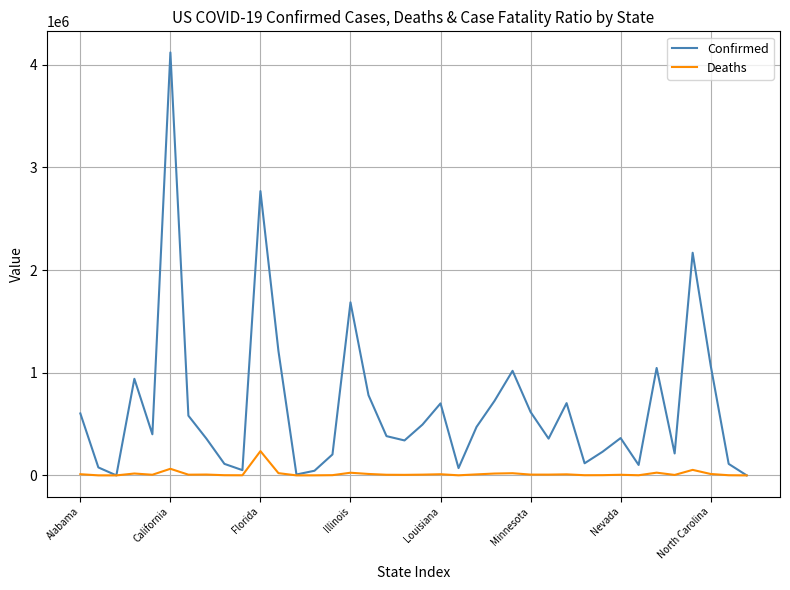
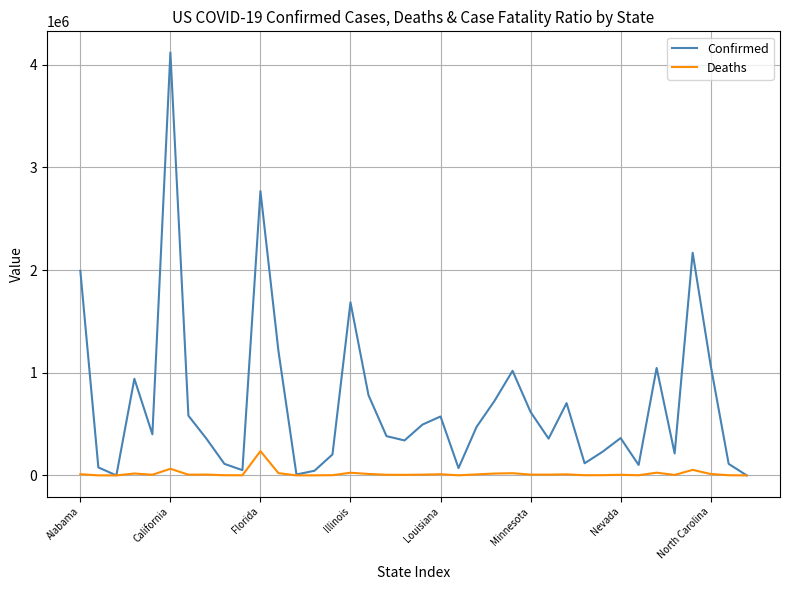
Confirmed, Alabama: 600000 -> 1990000
Confirmed, Louisiana: 700000 -> 570000
